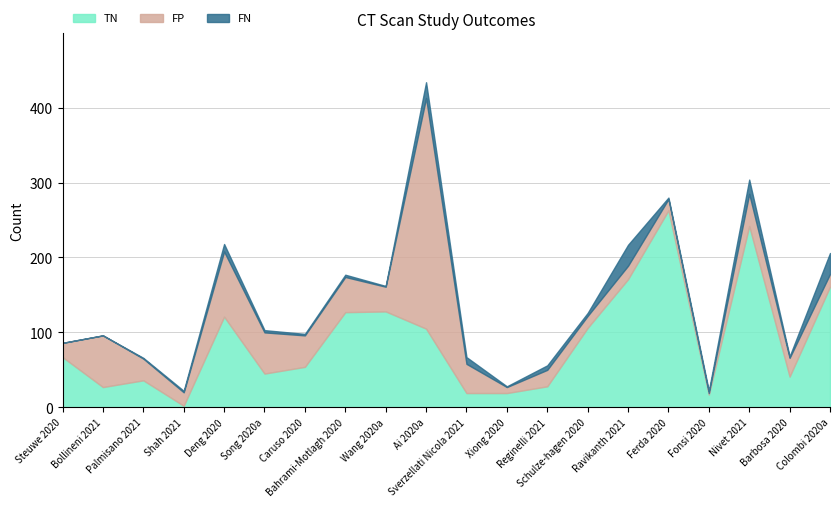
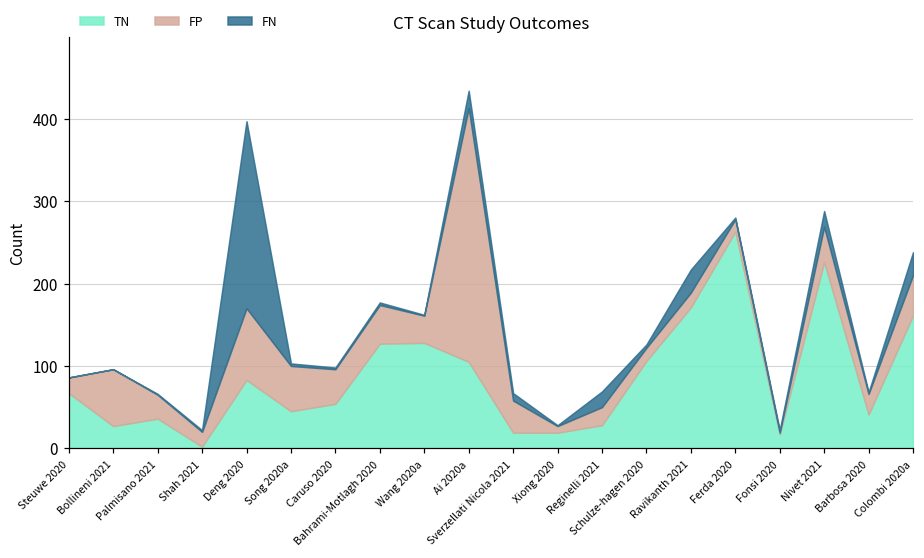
TN, Deng 2020: 120 -> 80
FN, Deng 2020: 10 -> 230
FN, Reginelli 2021: 10 -> 20
TN, Nivet 2021: 240 -> 230
FP, Colombi 2020a: 20 -> 50
